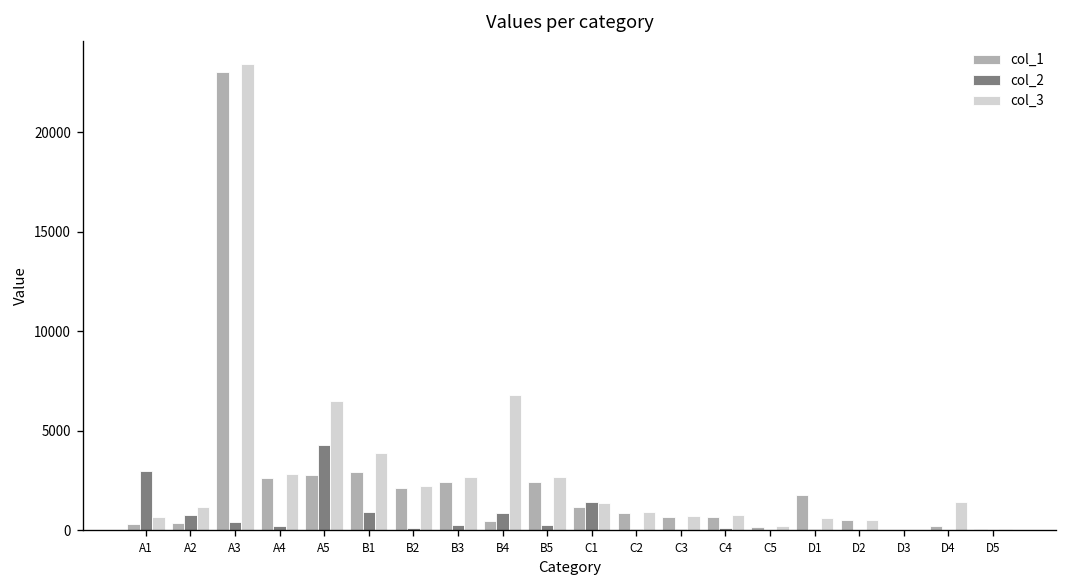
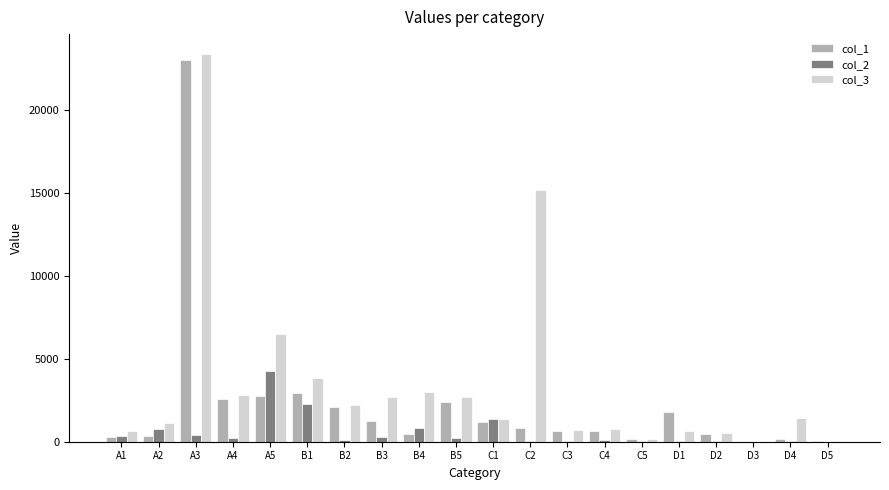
col_2, A1: 2900 -> 300
col_2, B1: 900 -> 2300
col_1, B3: 2400 -> 1300
col_3, B4: 6800 -> 3000
col_3, C2: 900 -> 15200
